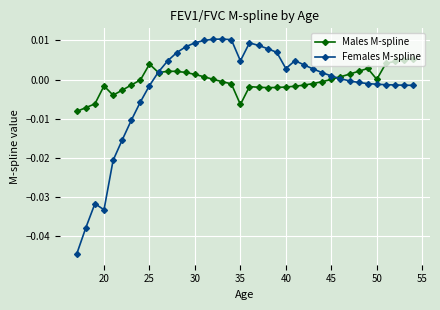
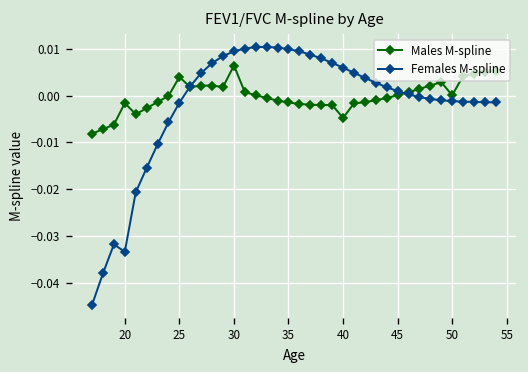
Males M-spline, 30: 0.001 -> 0.006
Males M-spline, 35: -0.006 -> -0.001
Females M-spline, 35: 0.005 -> 0.010
Males M-spline, 40: -0.002 -> -0.005
Females M-spline, 40: 0.003 -> 0.006
